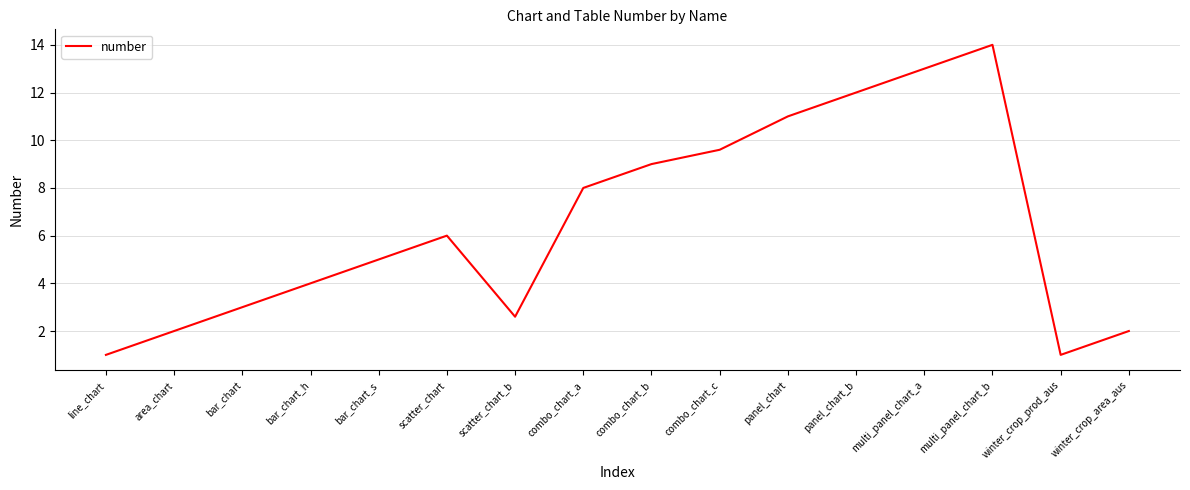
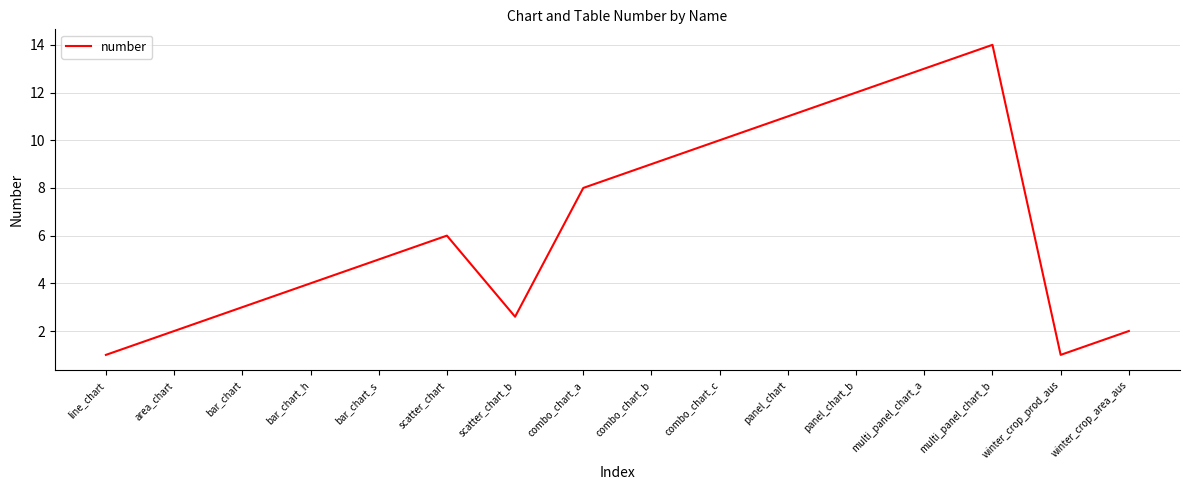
combo_chart_c: 9.6 -> 10.0
